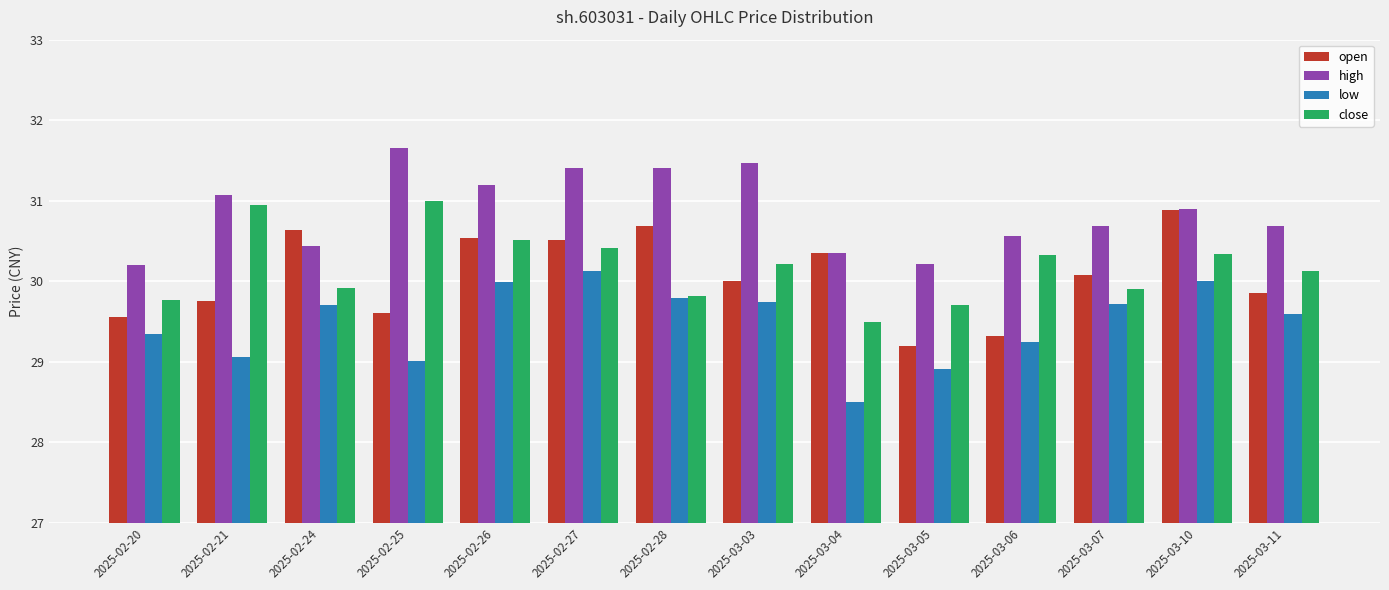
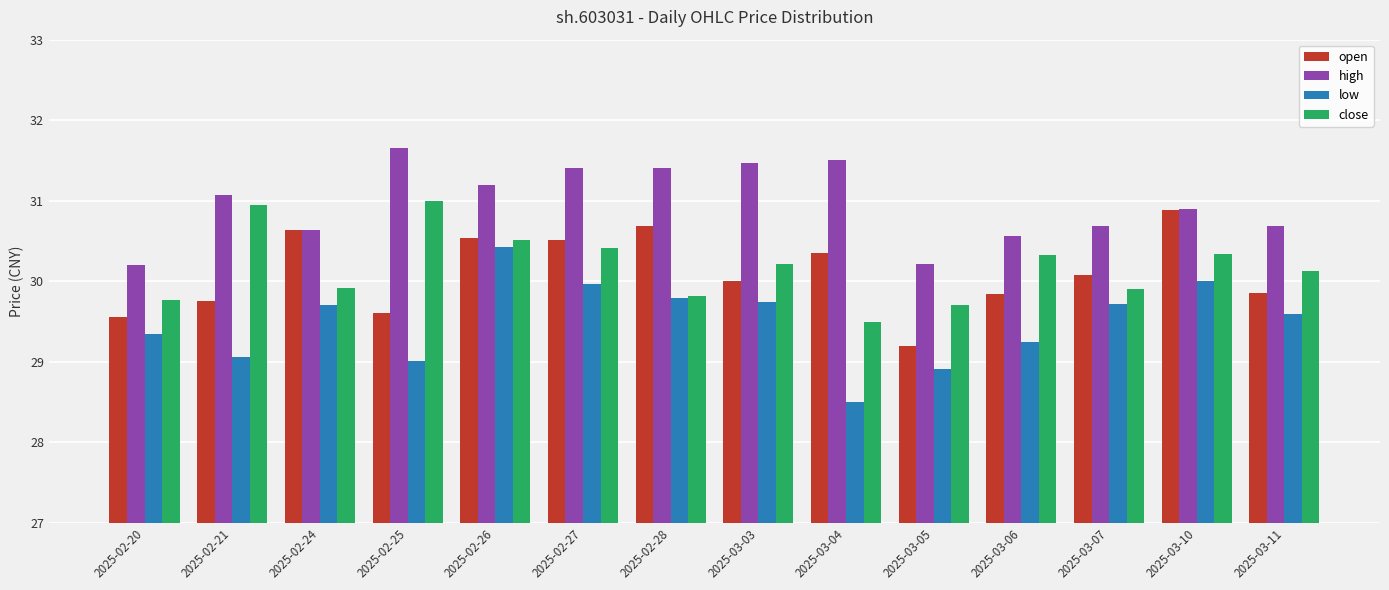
high, 2025-02-24: 30.4 -> 30.6
low, 2025-02-26: 30.0 -> 30.4
low, 2025-02-27: 30.1 -> 30.0
high, 2025-03-04: 30.4 -> 31.5
open, 2025-03-06: 29.3 -> 29.8
